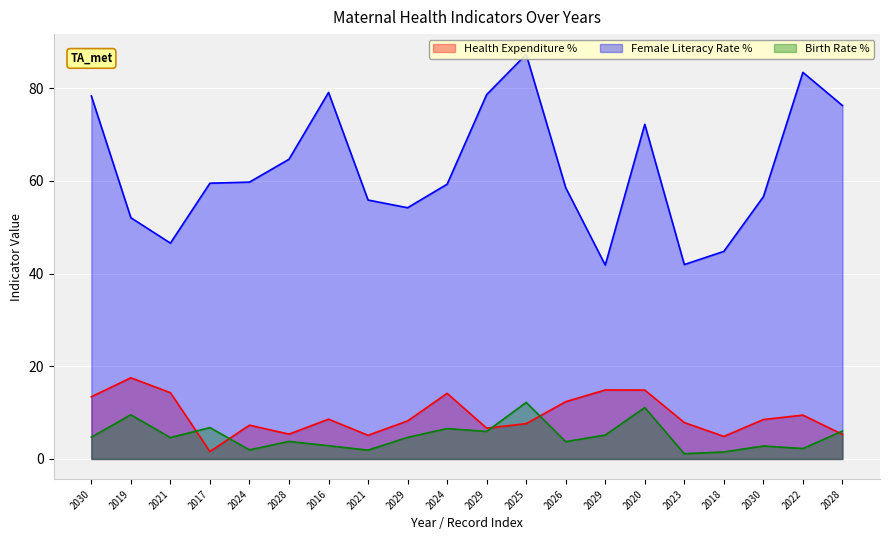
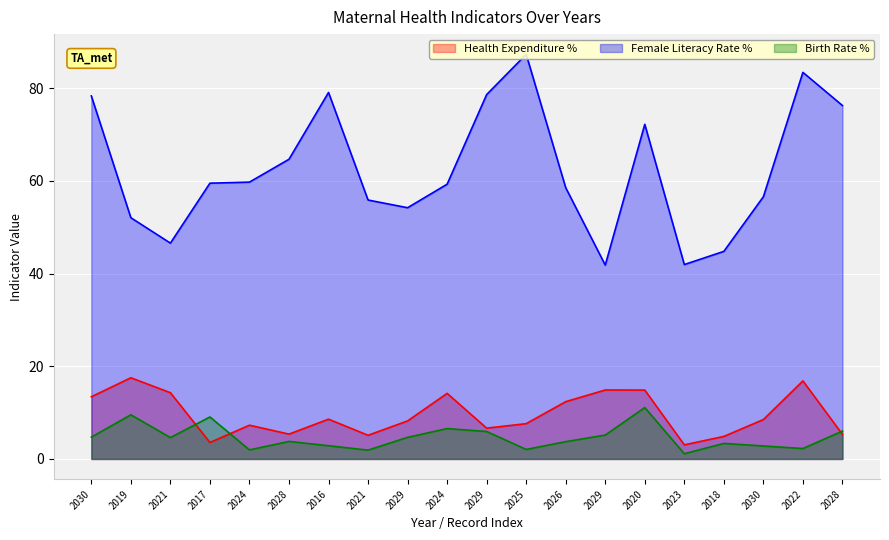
Health Expenditure %, 2017: 2 -> 4
Birth Rate %, 2017: 7 -> 9
Birth Rate %, 2025: 12 -> 2
Health Expenditure %, 2023: 8 -> 3
Birth Rate %, 2018: 2 -> 3
Health Expenditure %, 2022: 9 -> 17
